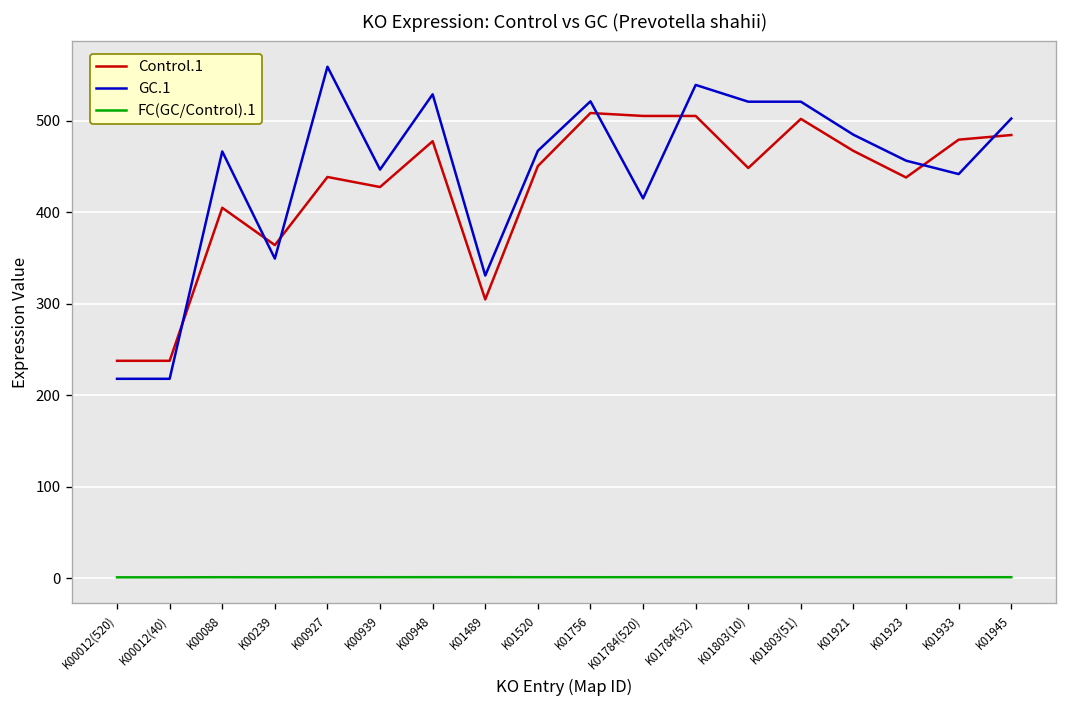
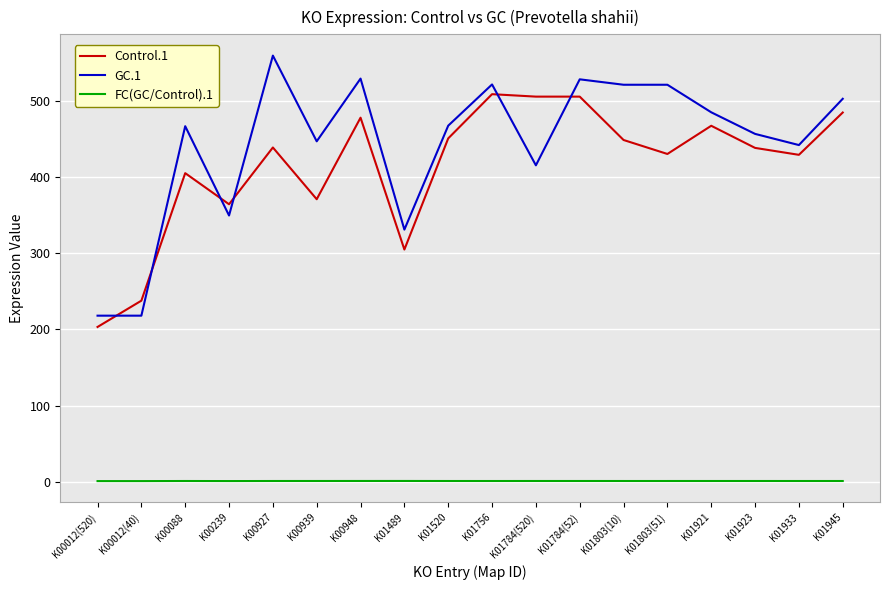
Control.1, K00012(520): 240 -> 200
Control.1, K00939: 430 -> 370
GC.1, K01784(52): 540 -> 530
Control.1, K01803(51): 500 -> 430
Control.1, K01933: 480 -> 430
